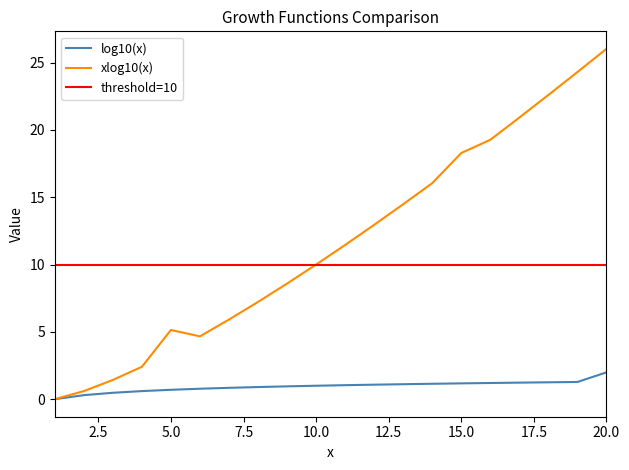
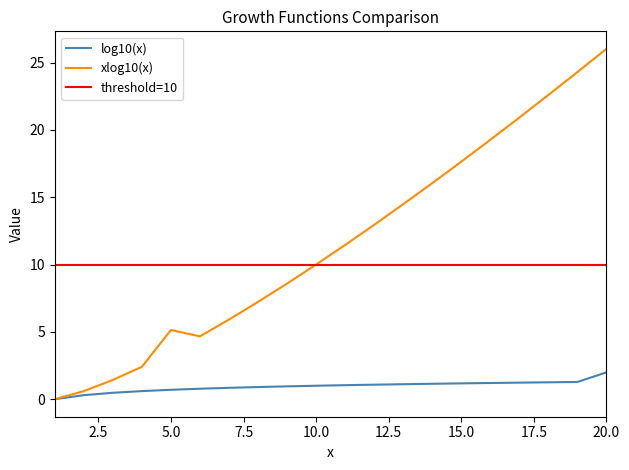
xlog10(x), 15.0: 18.3 -> 17.6
